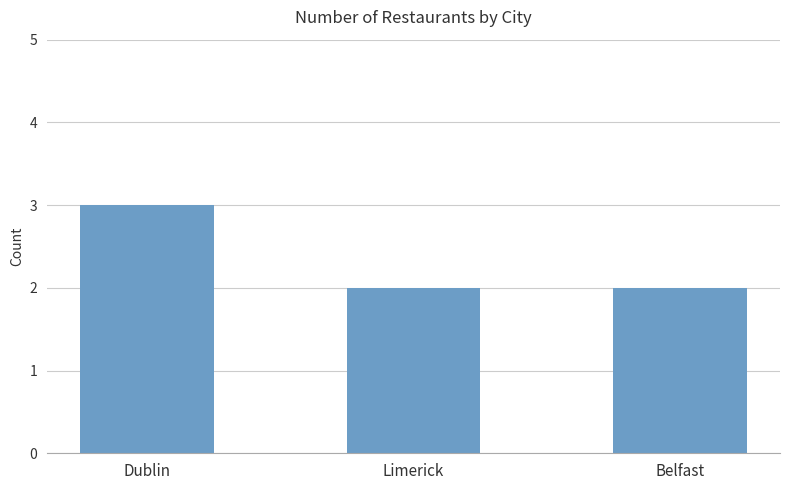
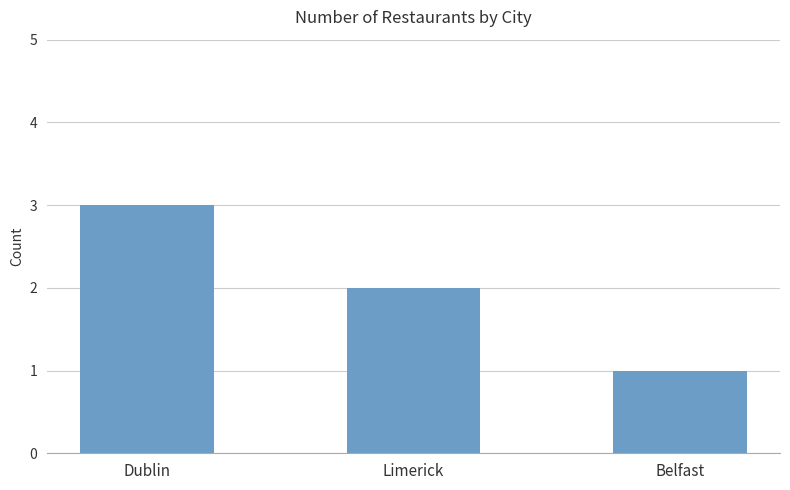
Belfast: 2 -> 1
